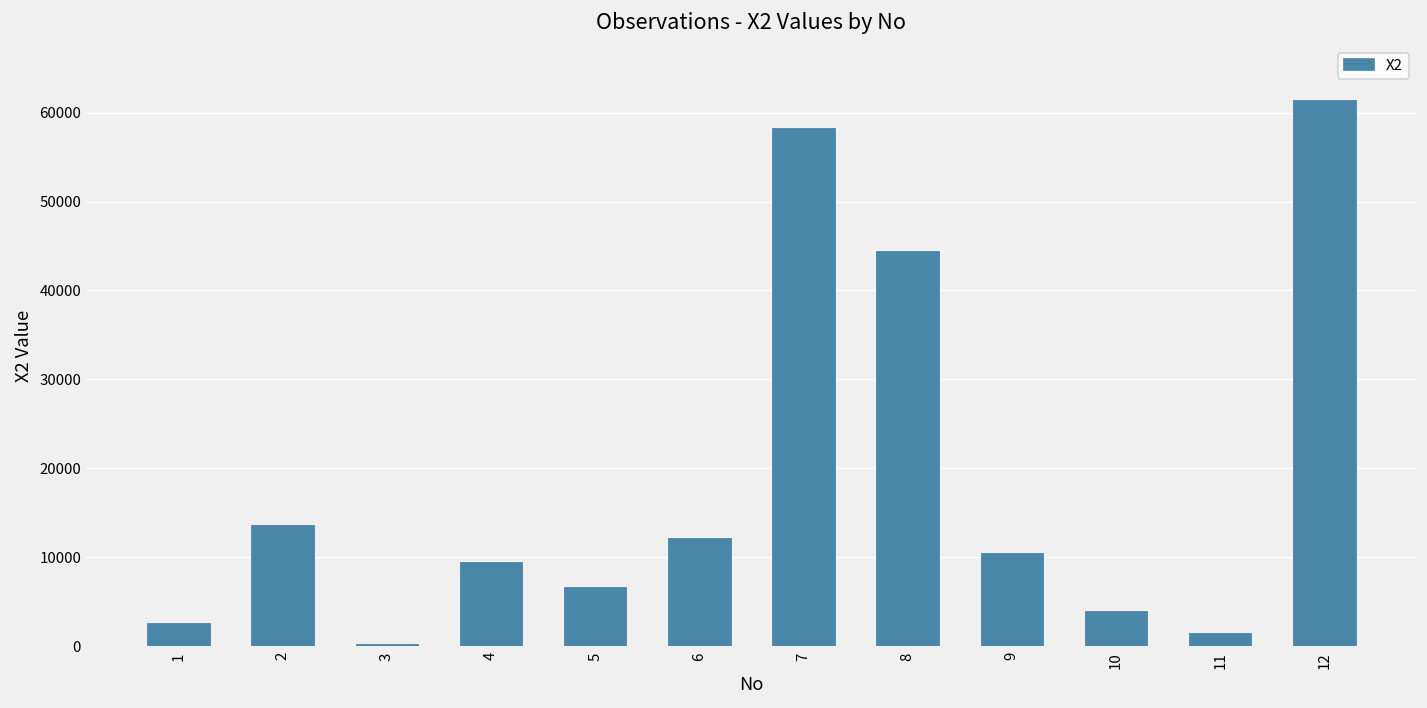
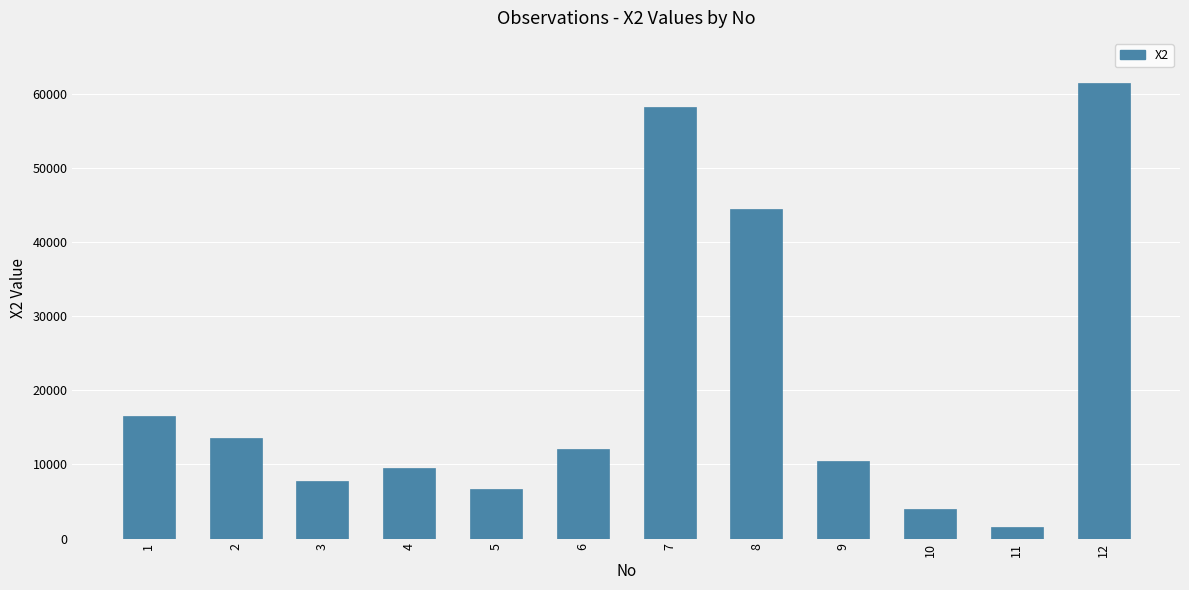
1: 3000 -> 16000
3: 0 -> 8000
